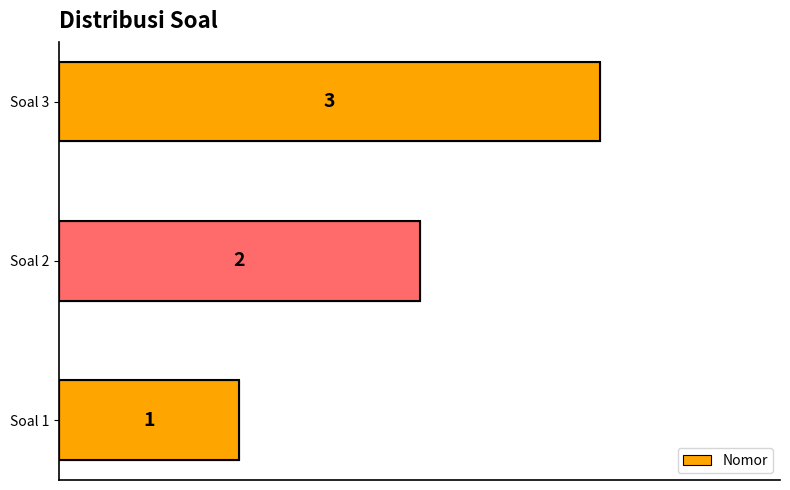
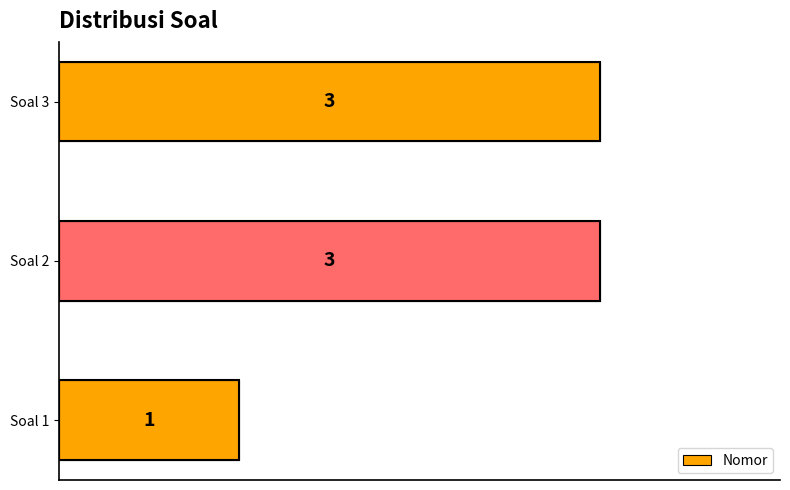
Soal 2: 2 -> 3
